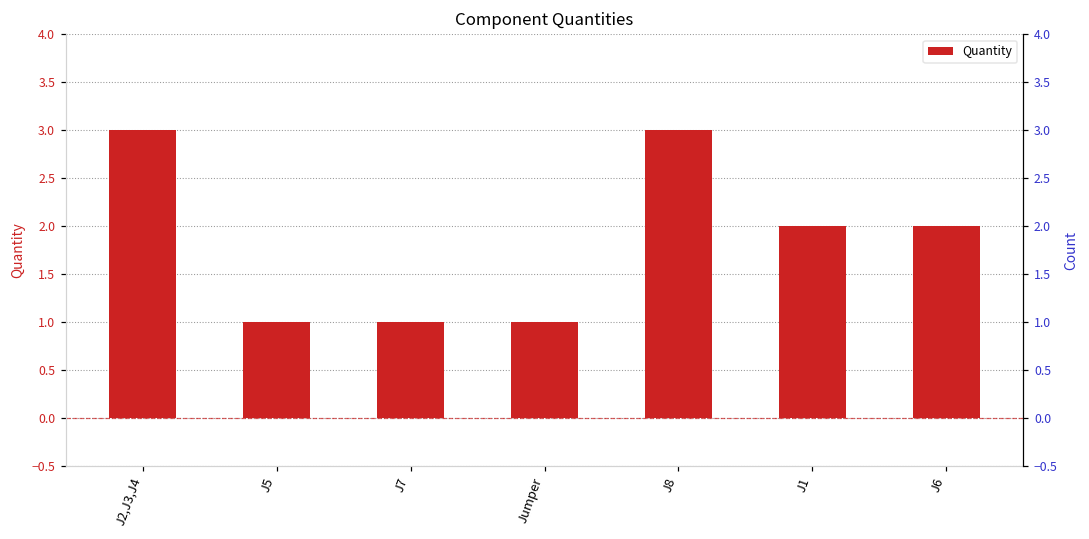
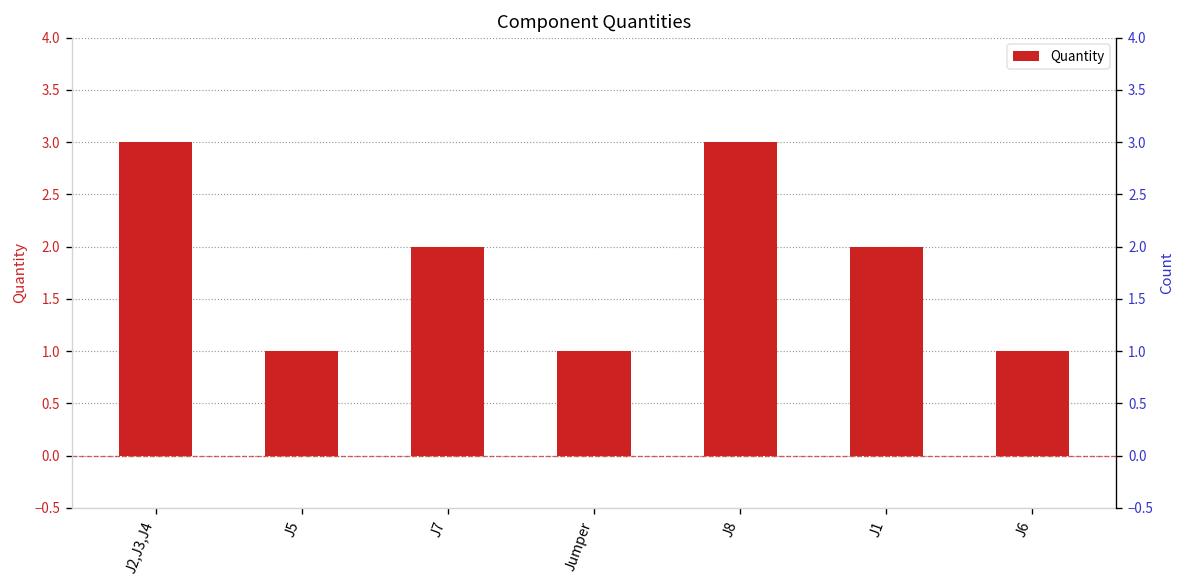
J7: 1 -> 2
J6: 2 -> 1
